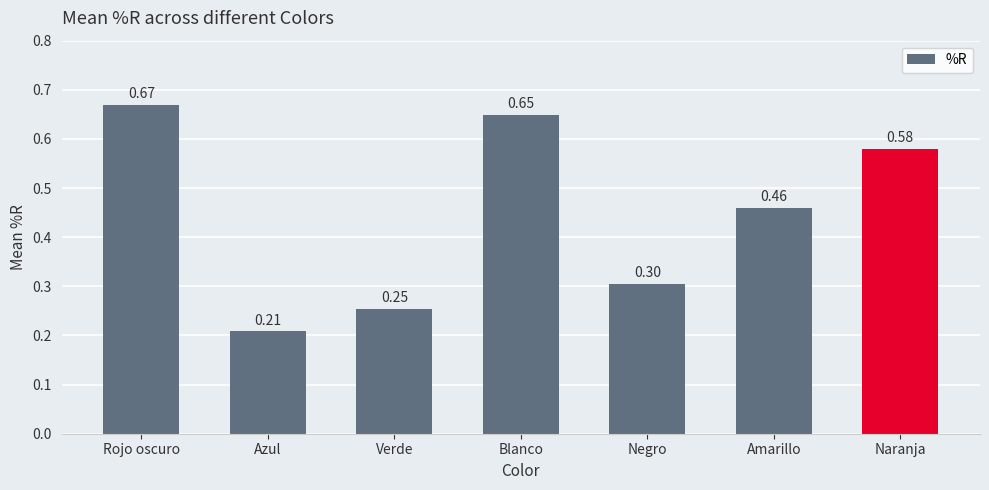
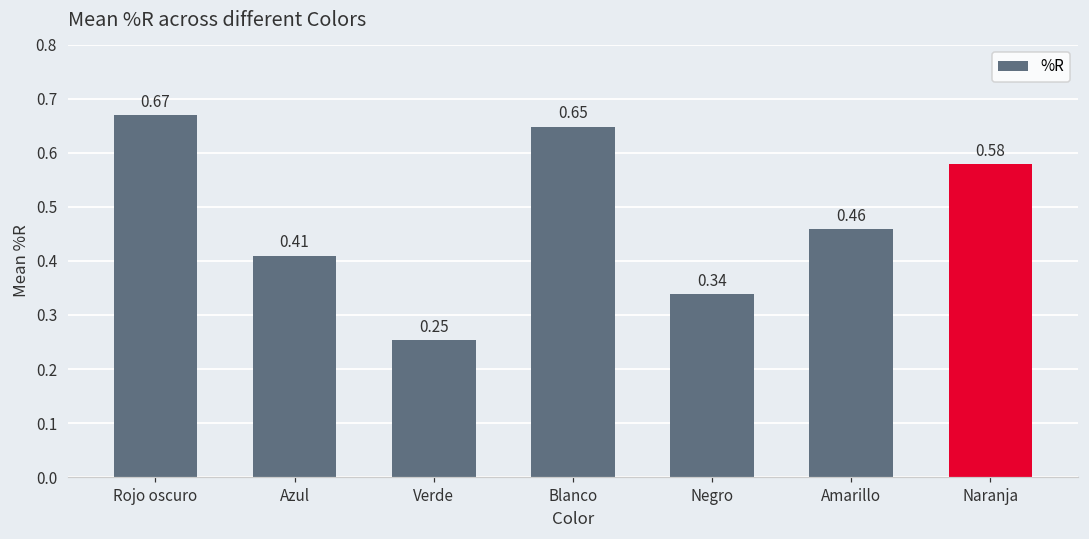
Azul: 0.21 -> 0.41
Negro: 0.30 -> 0.34
